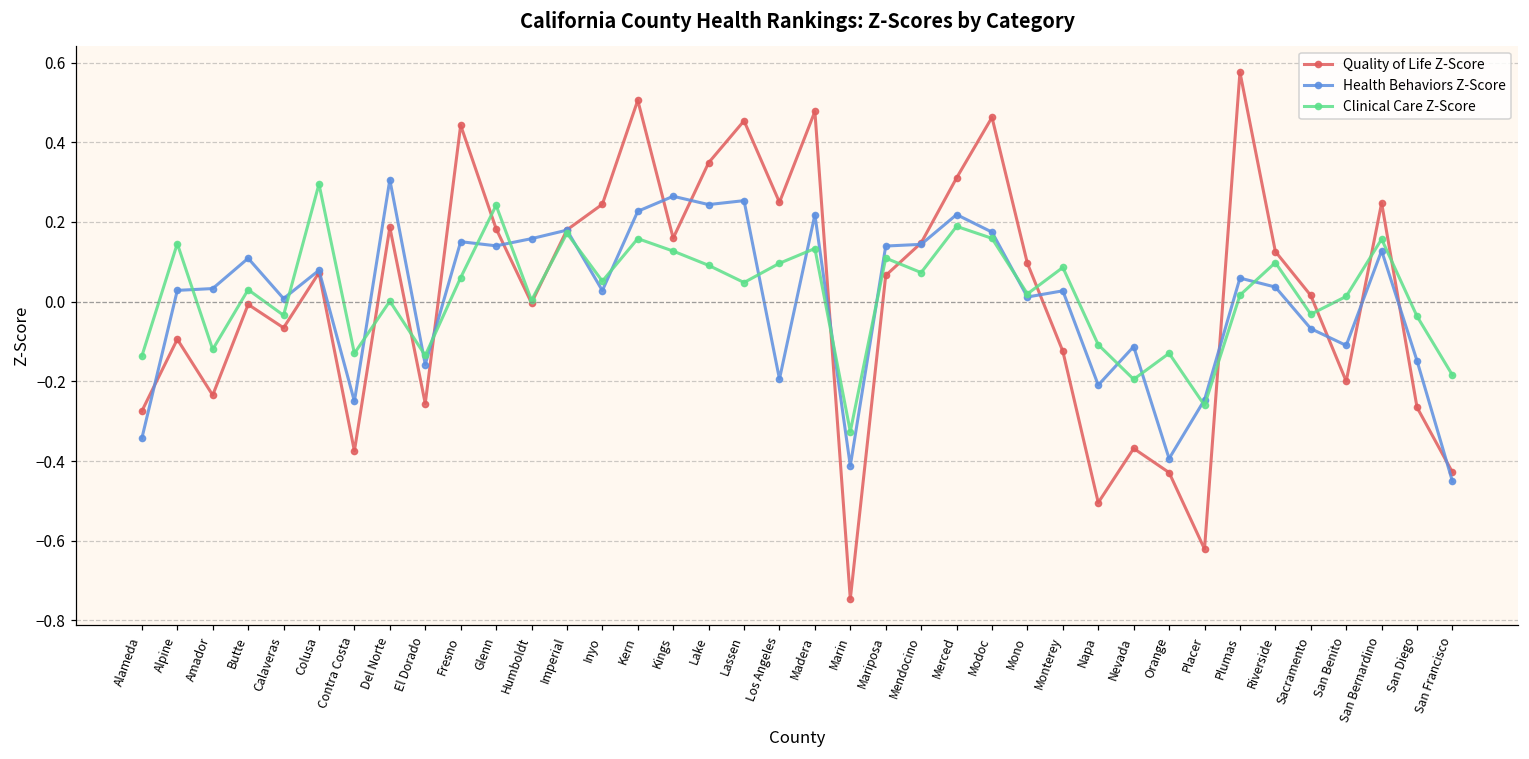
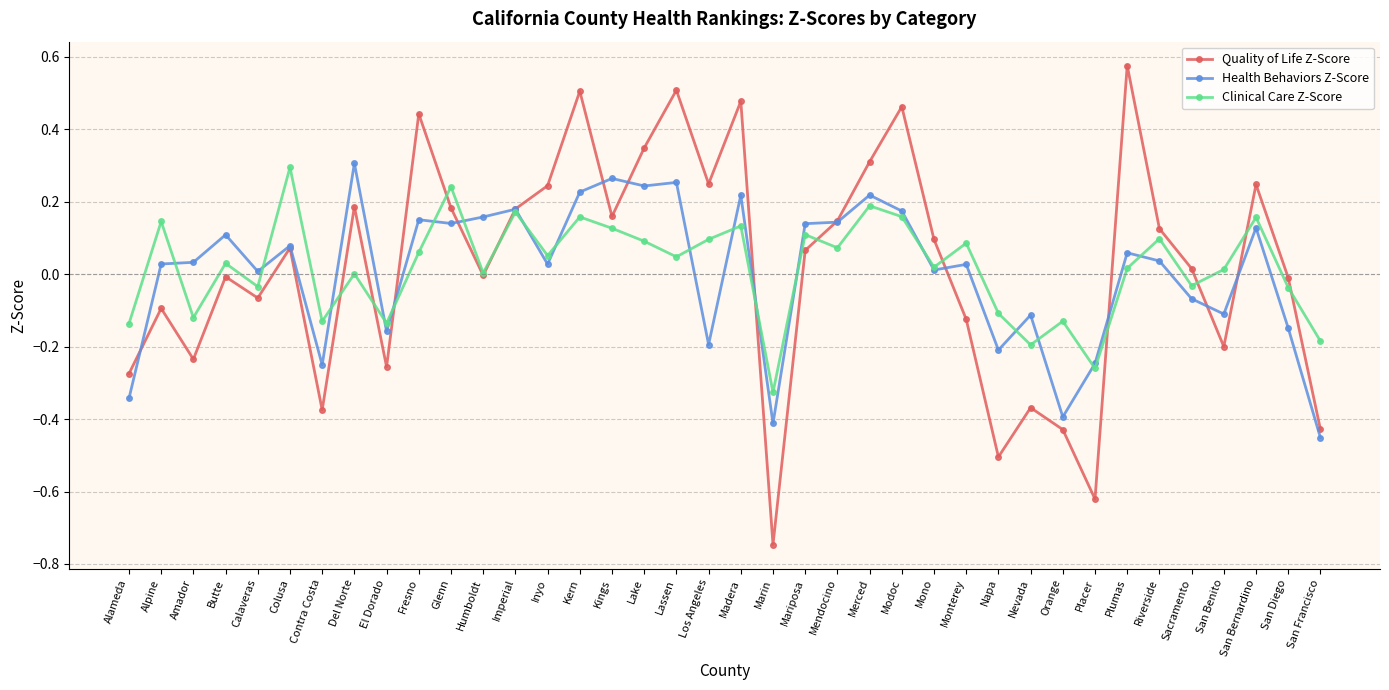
Quality of Life Z-Score, Lassen: 0.45 -> 0.51
Quality of Life Z-Score, San Diego: -0.27 -> -0.01
